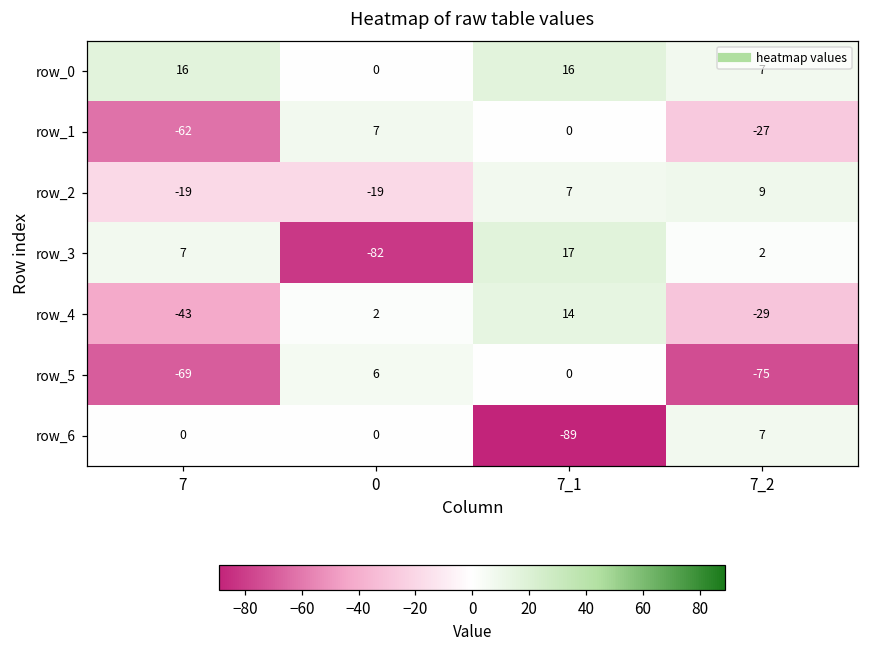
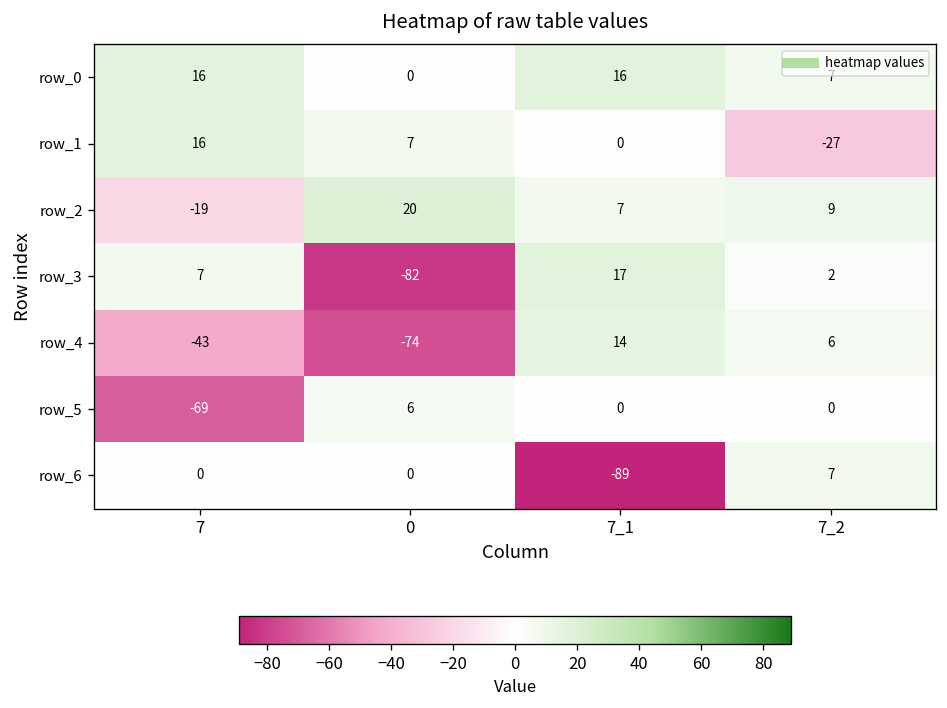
row_1, 7: -62 -> 16
row_2, 0: -19 -> 20
row_4, 0: 2 -> -74
row_4, 7_2: -29 -> 6
row_5, 7_2: -75 -> 0
